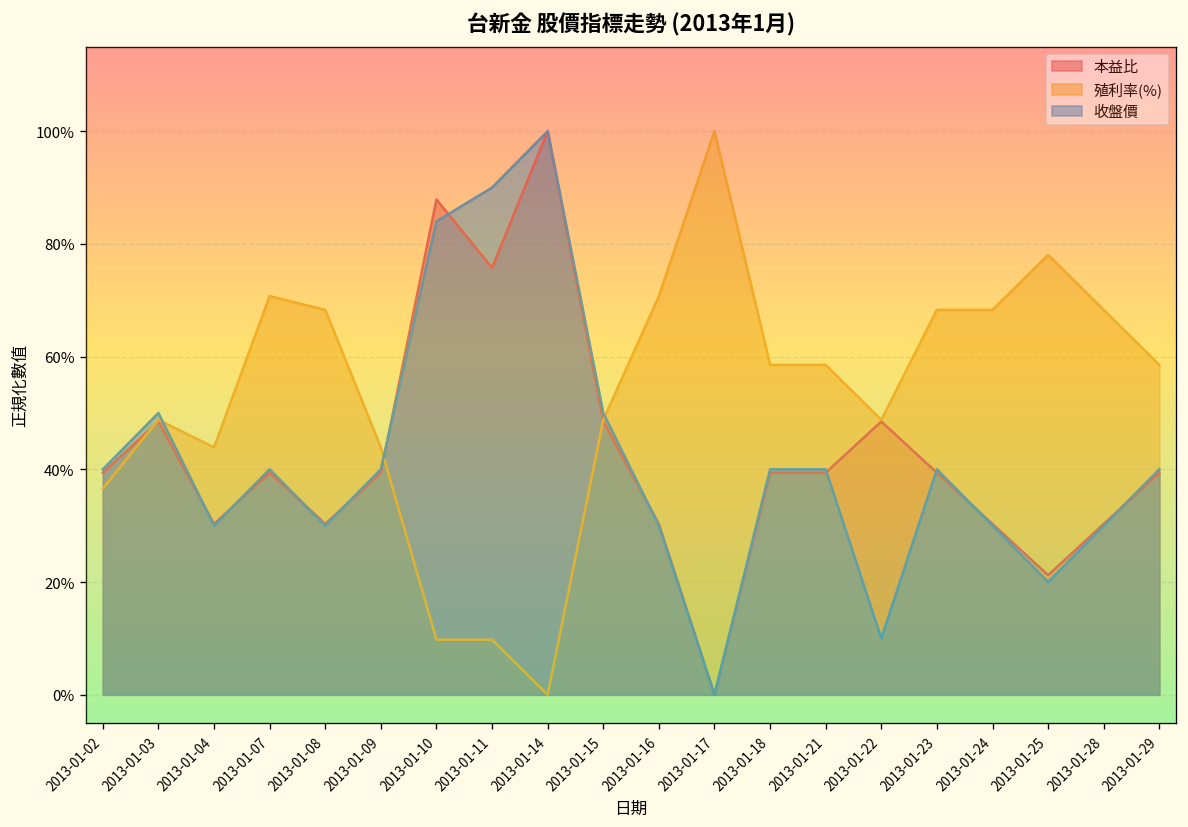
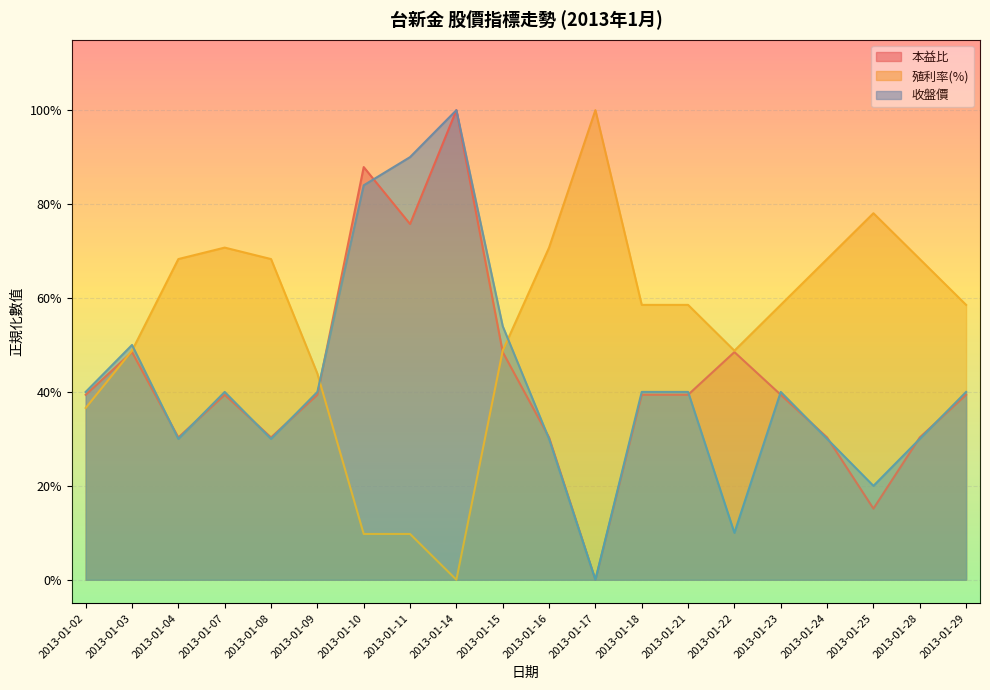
殖利率(%), 2013-01-04: 44% -> 68%
收盤價, 2013-01-15: 50% -> 54%
殖利率(%), 2013-01-23: 68% -> 59%
本益比, 2013-01-25: 21% -> 15%
